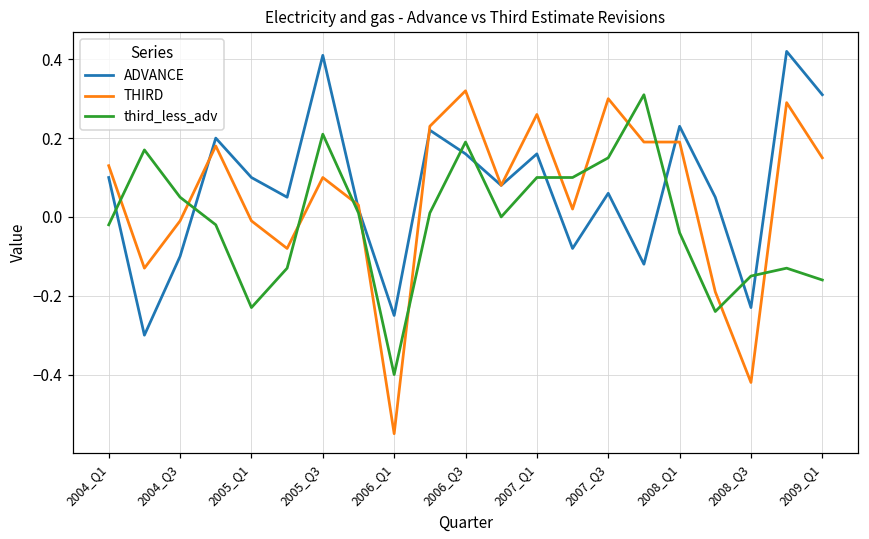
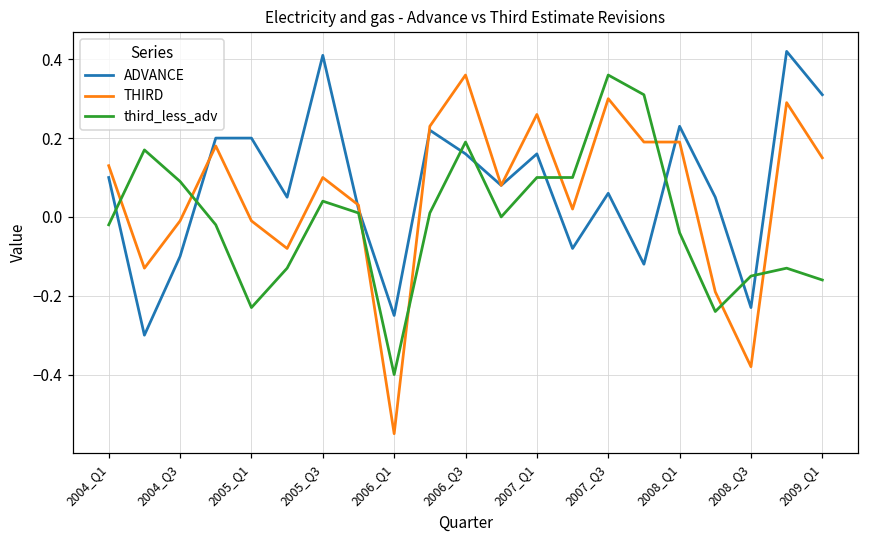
third_less_adv, 2004_Q3: 0.05 -> 0.09
ADVANCE, 2005_Q1: 0.1 -> 0.2
third_less_adv, 2005_Q3: 0.21 -> 0.04
THIRD, 2006_Q3: 0.32 -> 0.36
third_less_adv, 2007_Q3: 0.15 -> 0.36
THIRD, 2008_Q3: -0.42 -> -0.38
